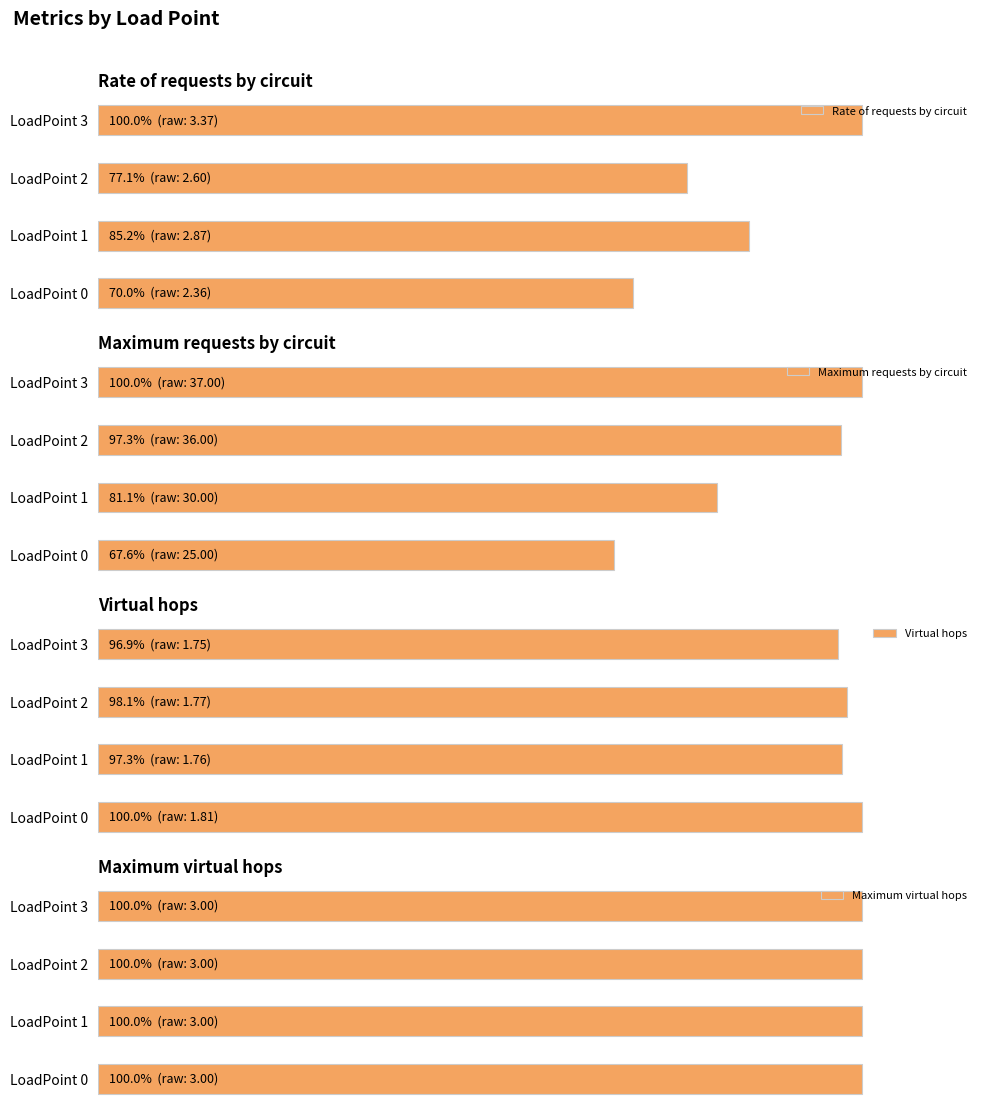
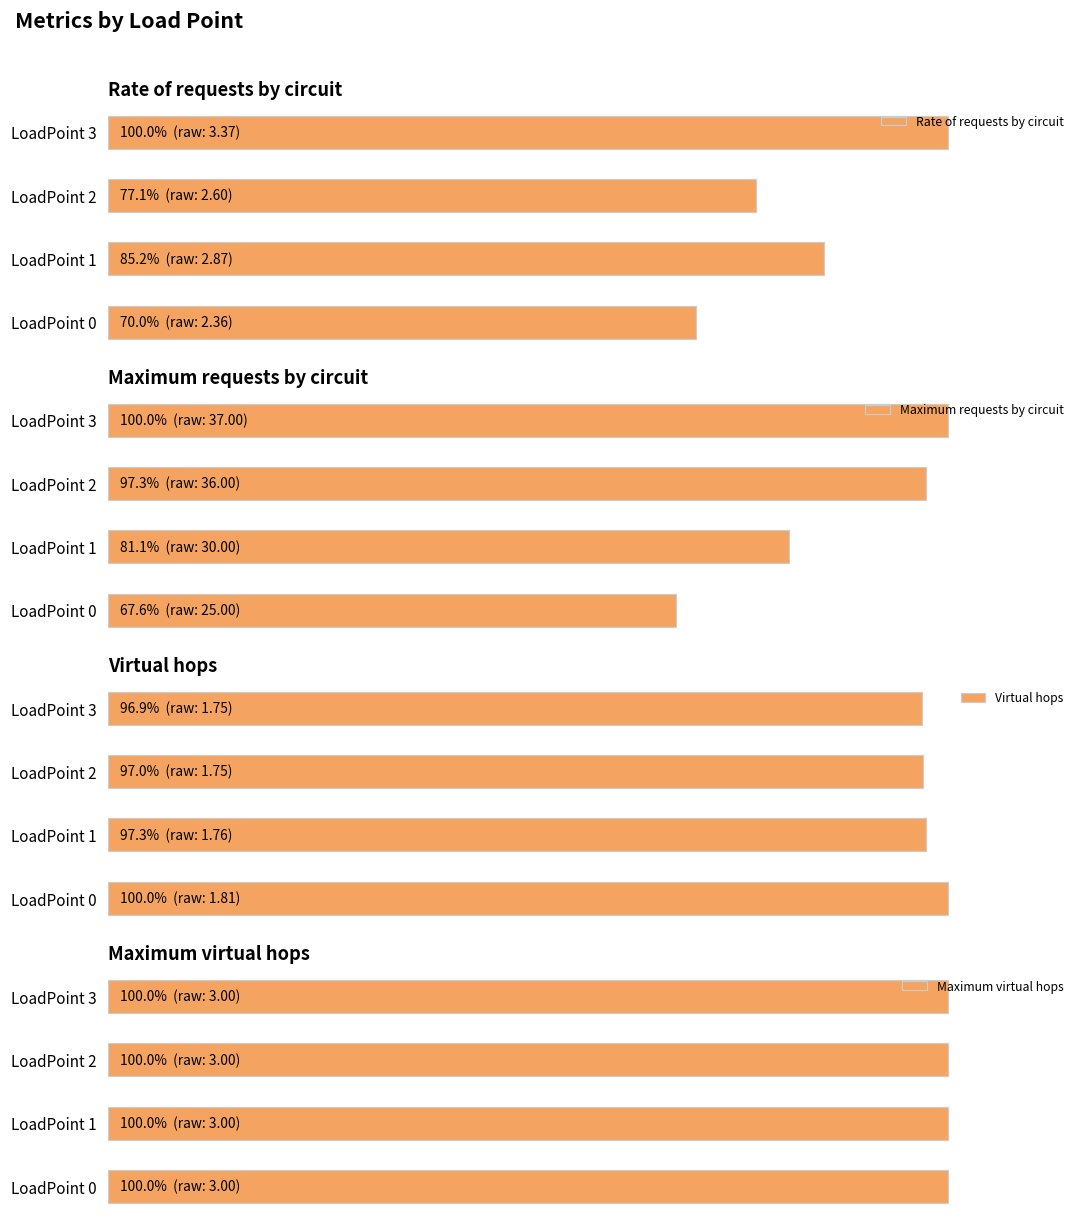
Virtual hops, LoadPoint 2: 98.1% (raw: 1.77) -> 97.0% (raw: 1.75)
